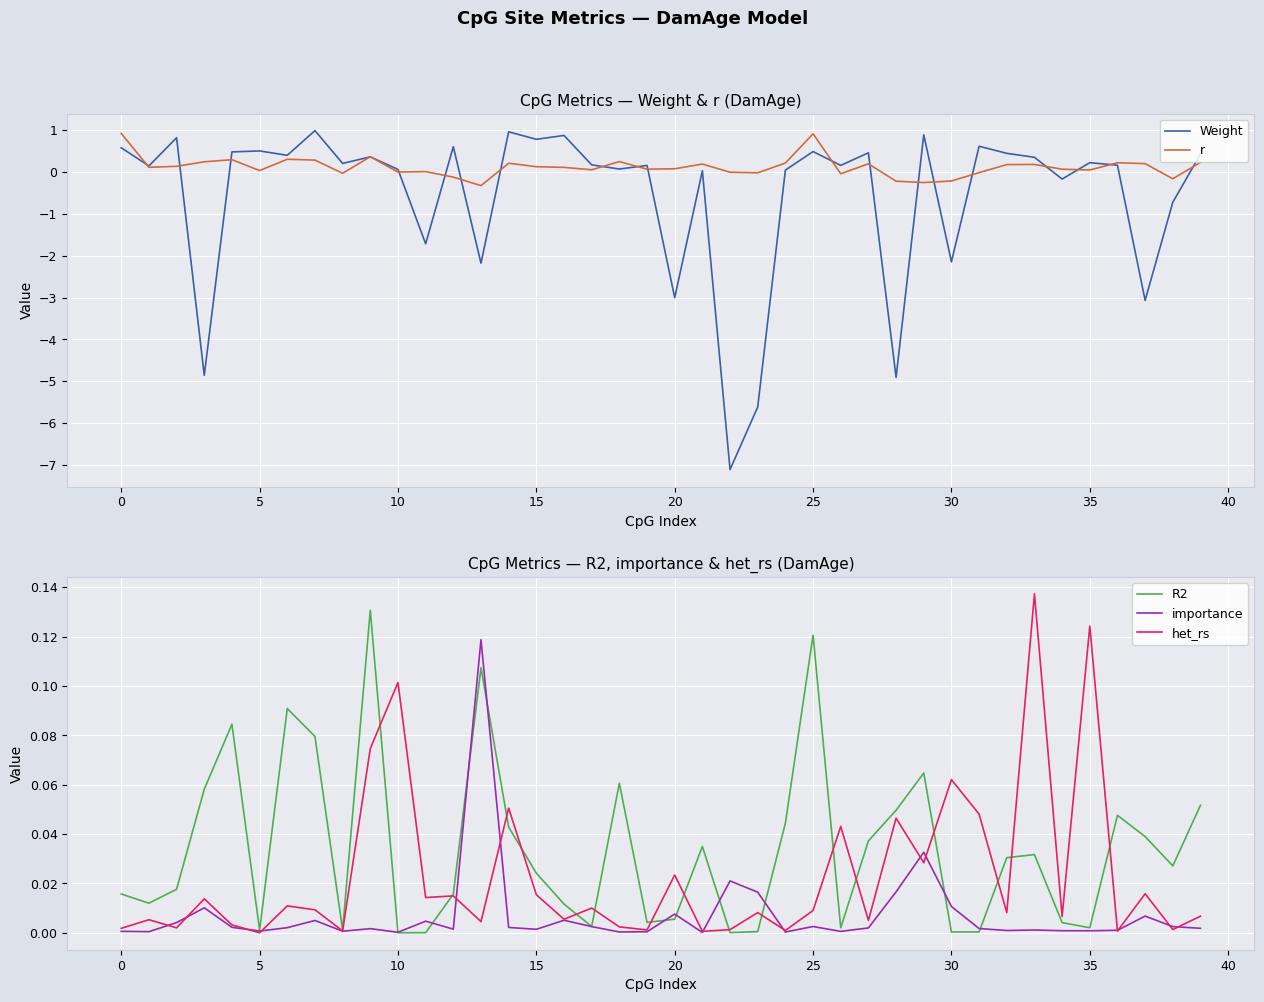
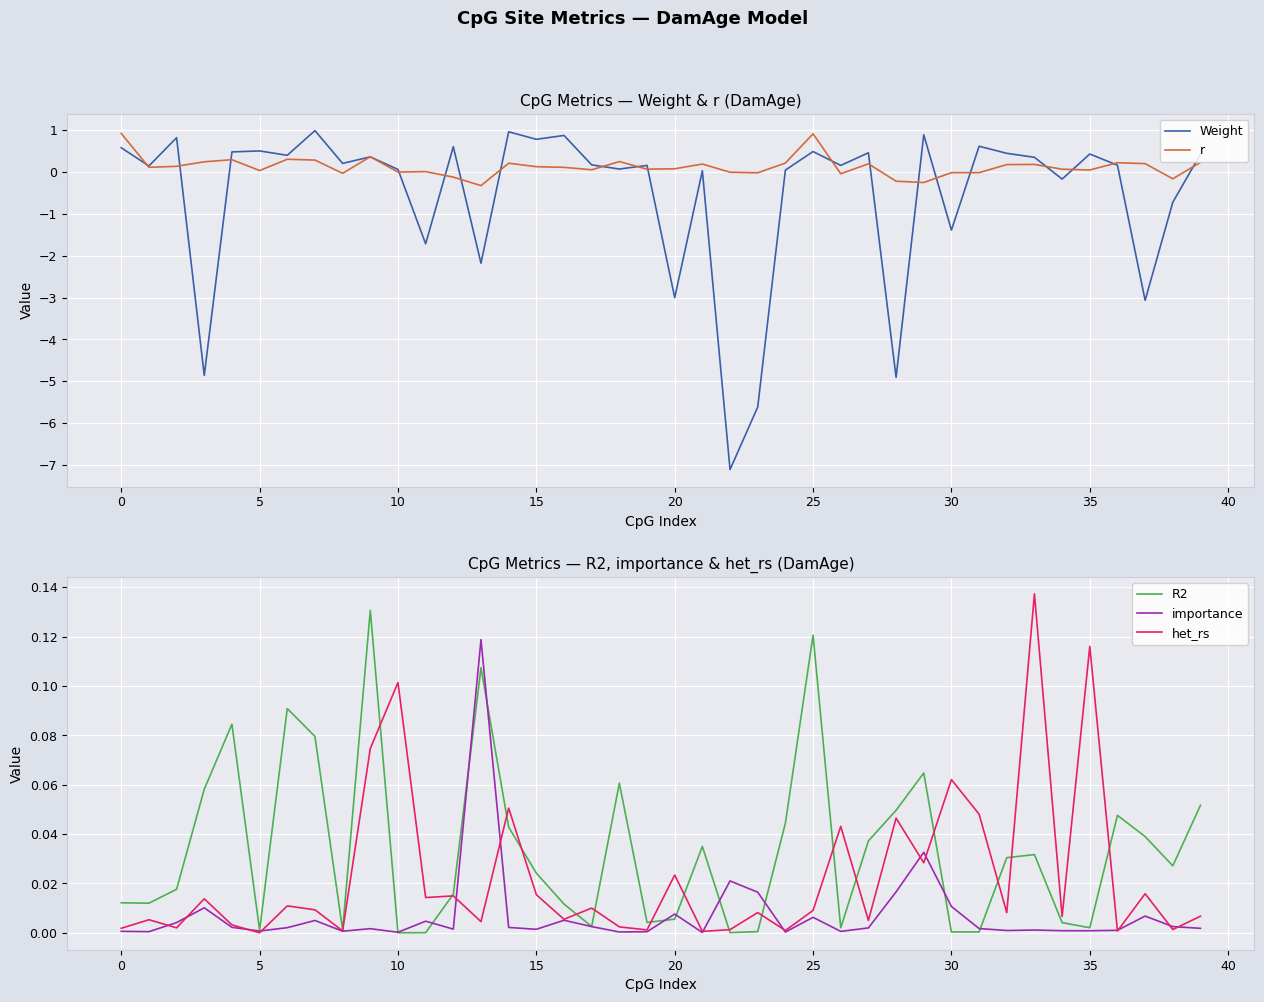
CpG Metrics — Weight & r (DamAge), Weight, 30: -2.1 -> -1.4
CpG Metrics — Weight & r (DamAge), r, 30: -0.2 -> 0.0
CpG Metrics — Weight & r (DamAge), Weight, 35: 0.2 -> 0.4
CpG Metrics — R2, importance & het_rs (DamAge), R2, 0: 0.016 -> 0.012
CpG Metrics — R2, importance & het_rs (DamAge), importance, 25: 0.003 -> 0.006
CpG Metrics — R2, importance & het_rs (DamAge), het_rs, 35: 0.124 -> 0.116
